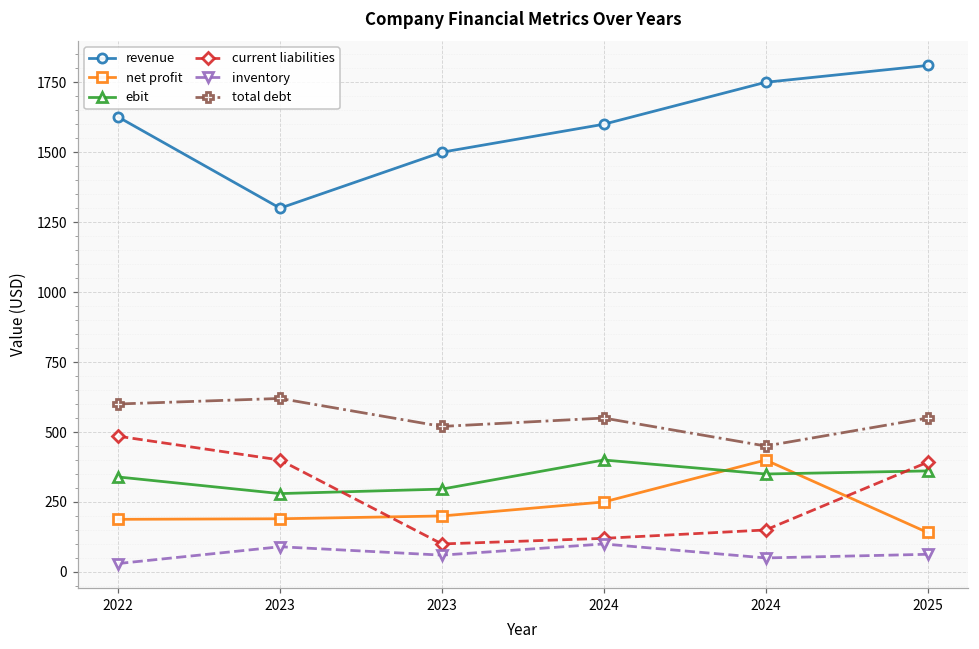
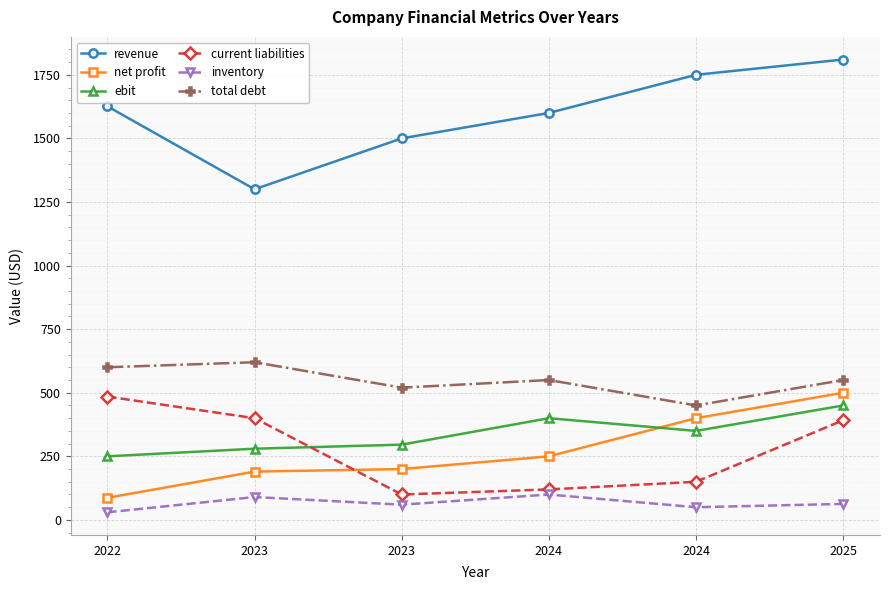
net profit, 2022: 190 -> 90
ebit, 2022: 340 -> 250
net profit, 2025: 140 -> 500
ebit, 2025: 360 -> 450
